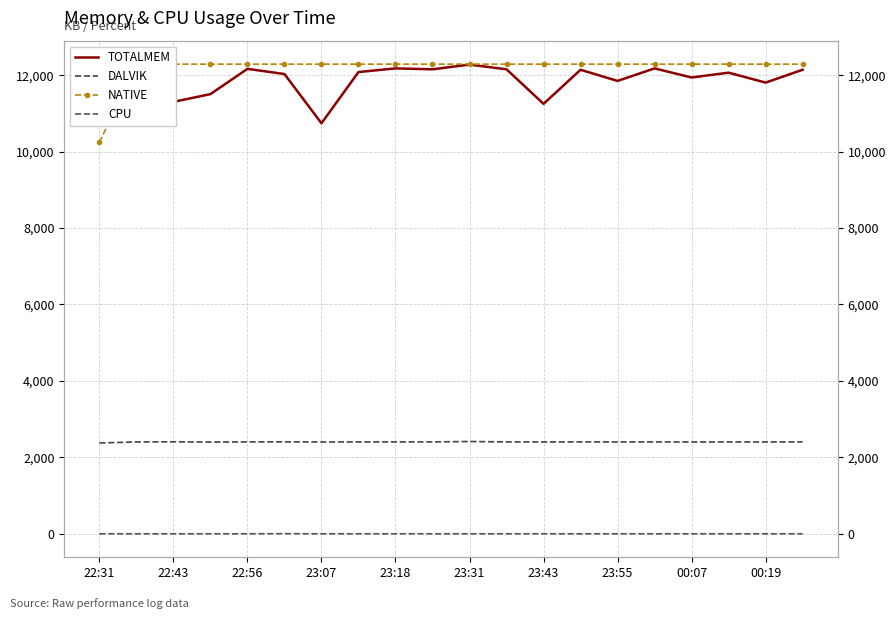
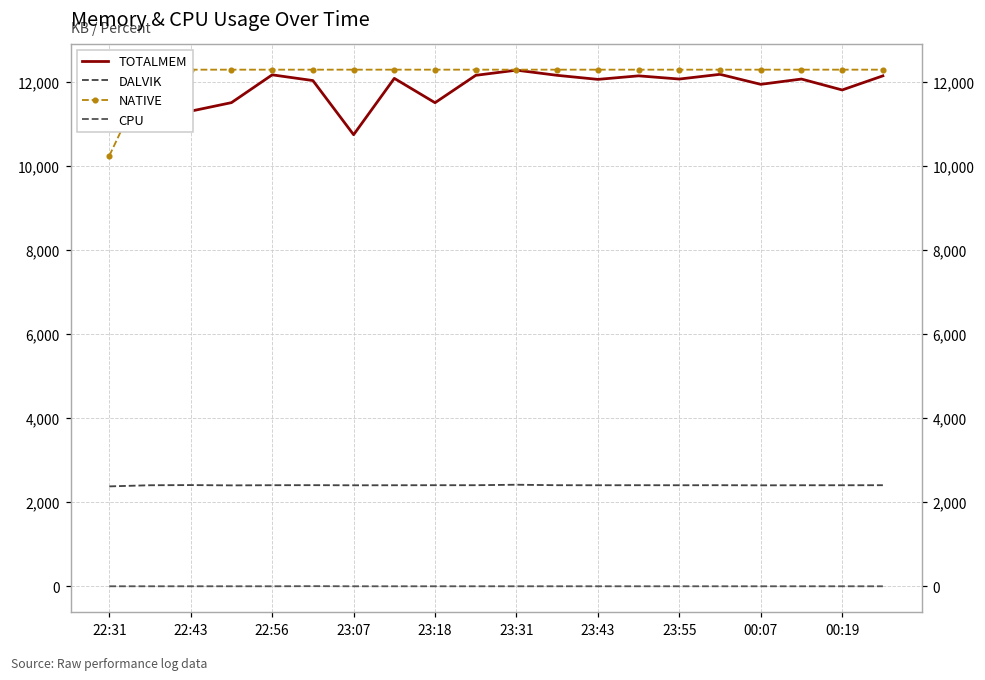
TOTALMEM, 23:18: 12,200 -> 11,500
TOTALMEM, 23:43: 11,200 -> 12,100
TOTALMEM, 23:55: 11,800 -> 12,100
